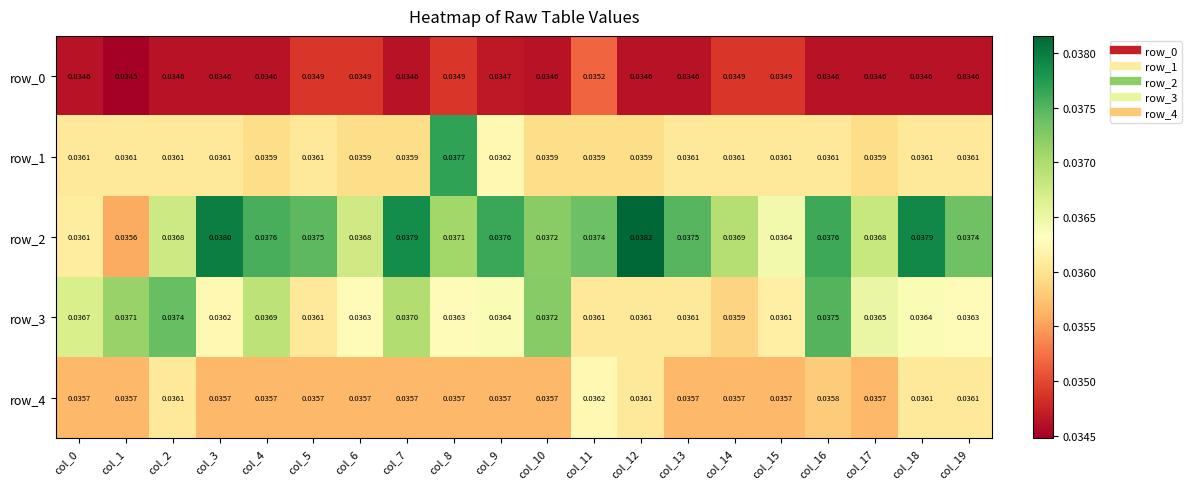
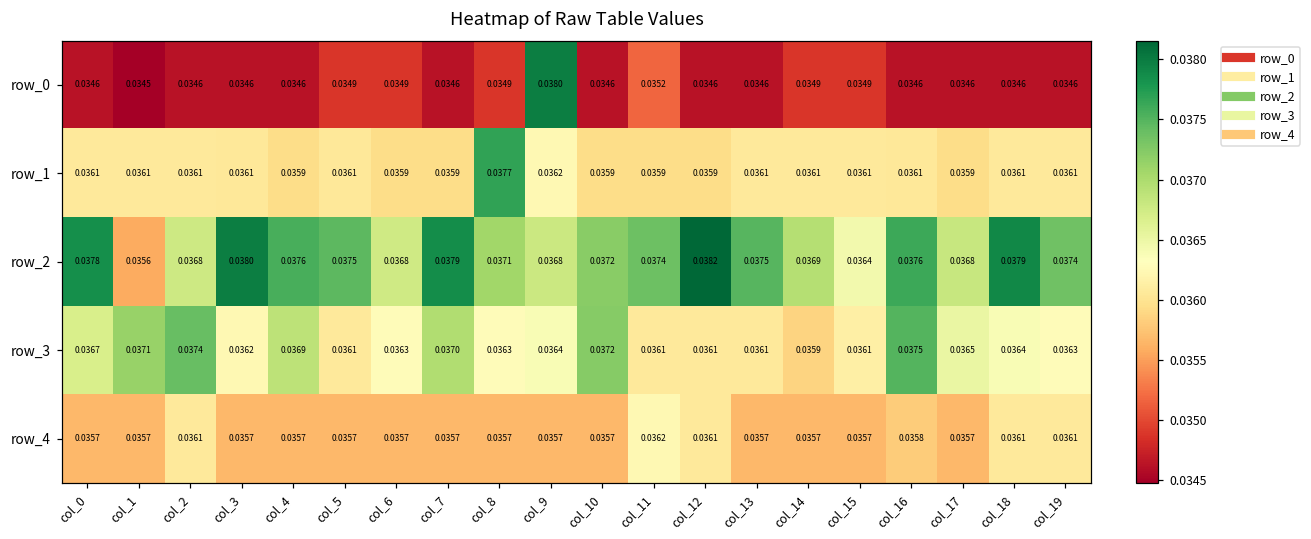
row_0, col_9: 0.0347 -> 0.0380
row_2, col_0: 0.0361 -> 0.0378
row_2, col_9: 0.0376 -> 0.0368
